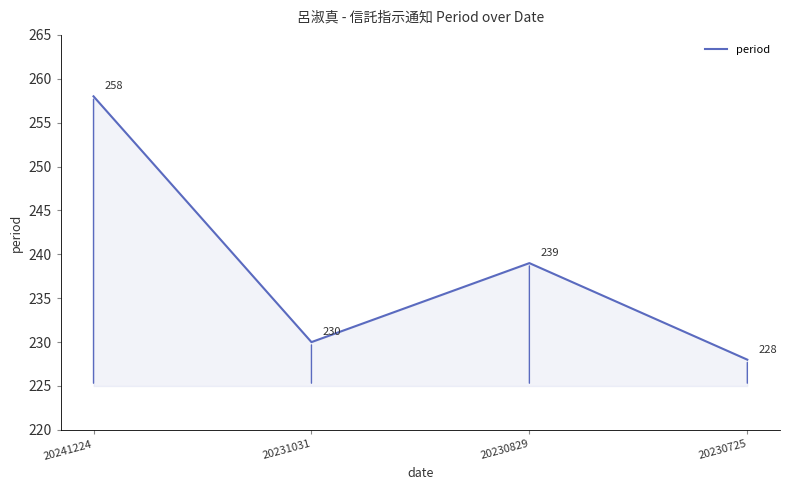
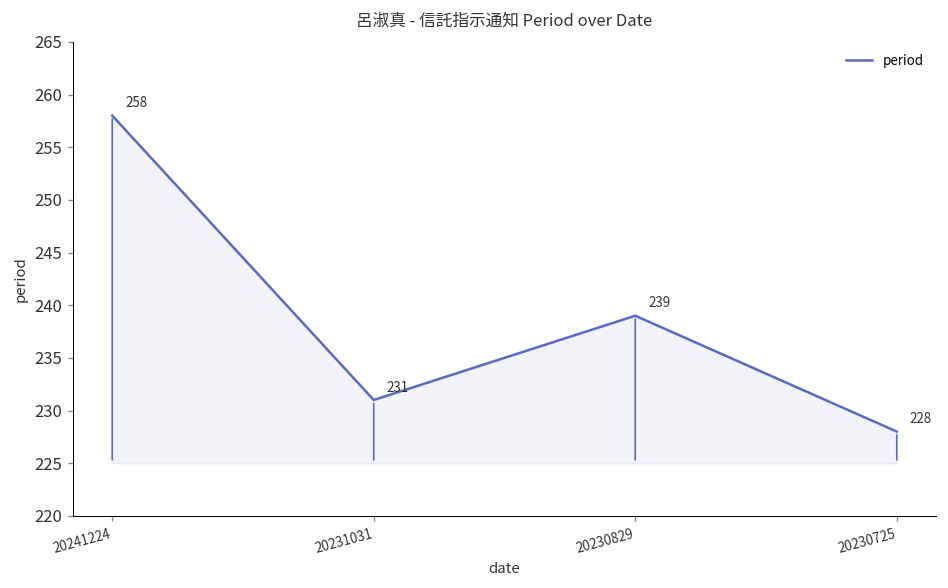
20231031: 230 -> 231
